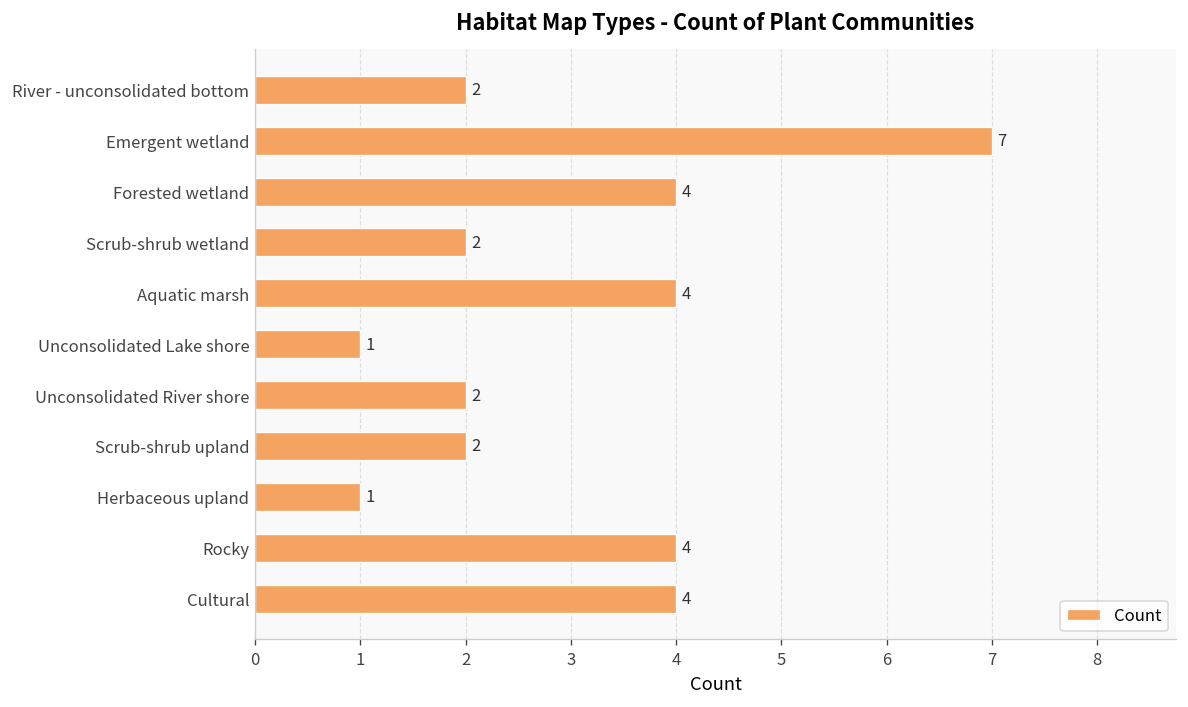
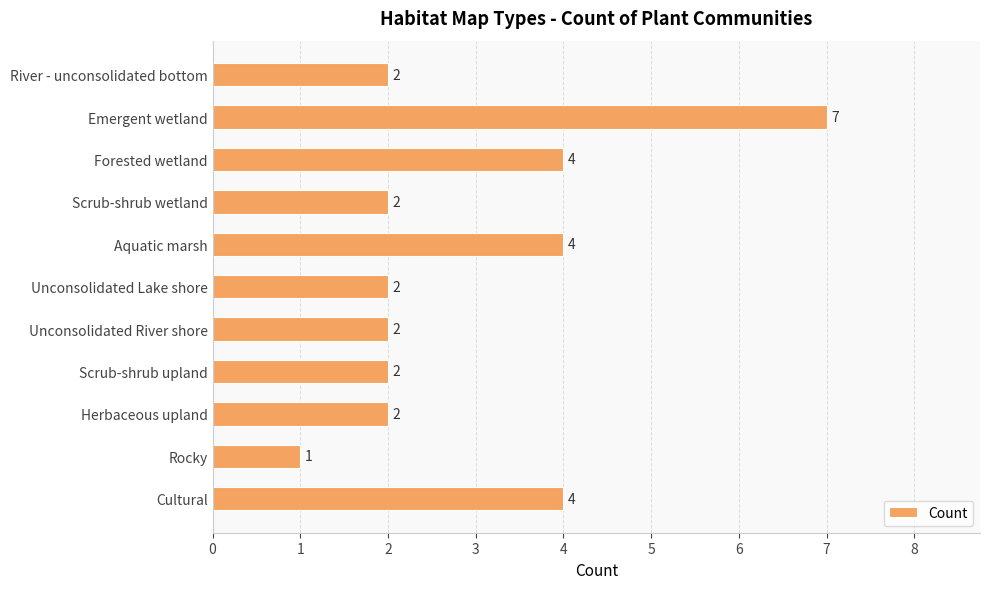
Unconsolidated Lake shore: 1 -> 2
Herbaceous upland: 1 -> 2
Rocky: 4 -> 1
